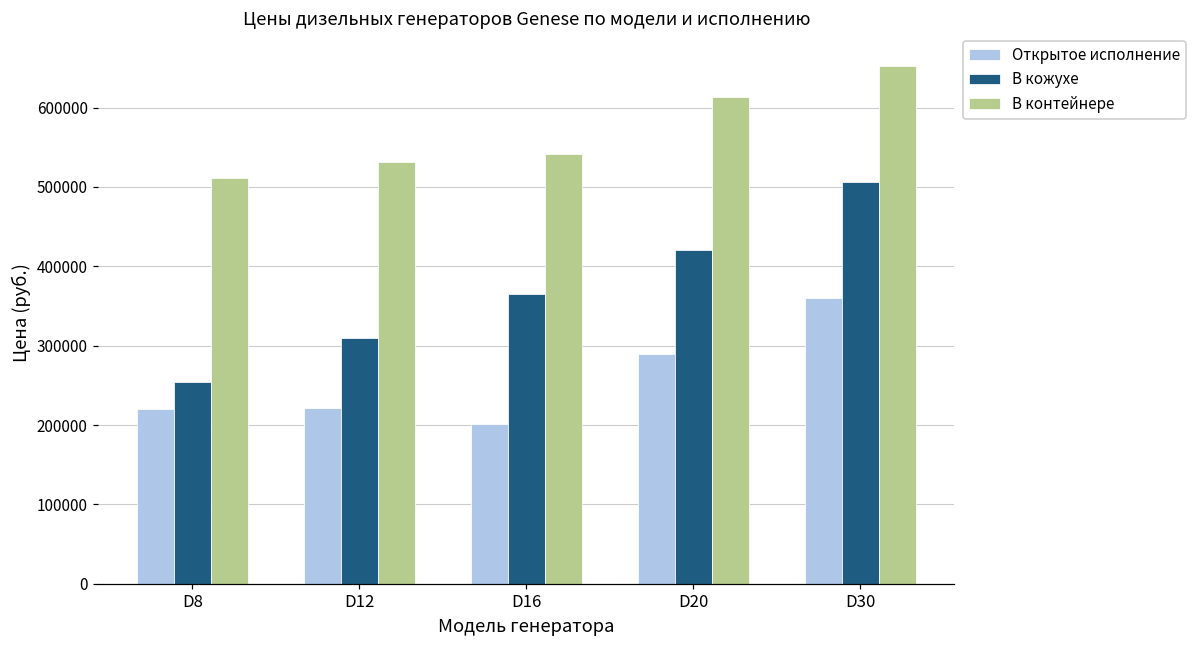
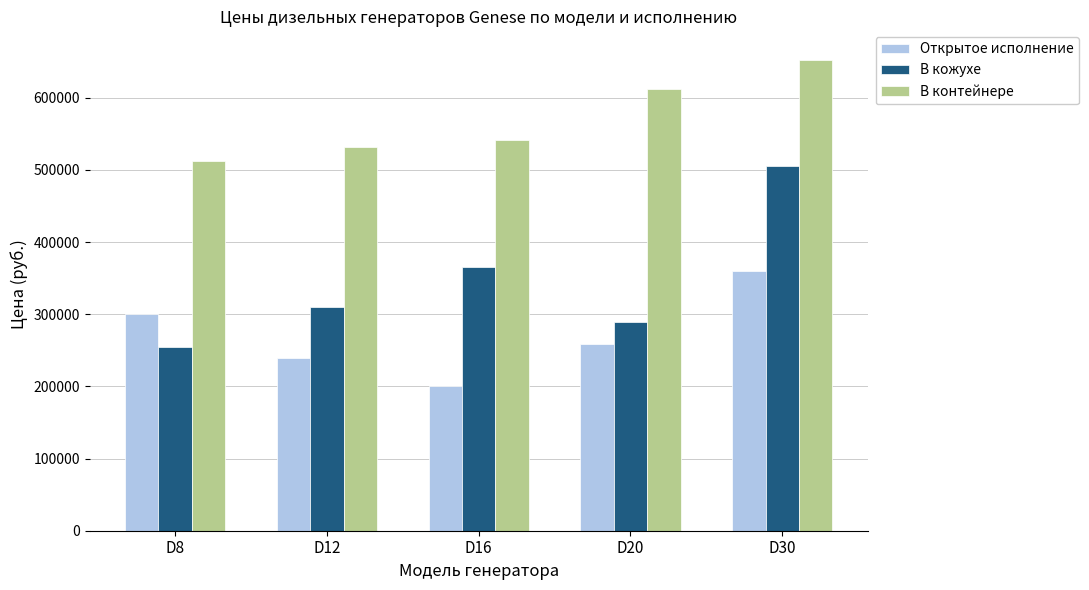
Открытое исполнение, D8: 220000 -> 300000
Открытое исполнение, D12: 220000 -> 240000
Открытое исполнение, D20: 290000 -> 260000
В кожухе, D20: 420000 -> 290000
